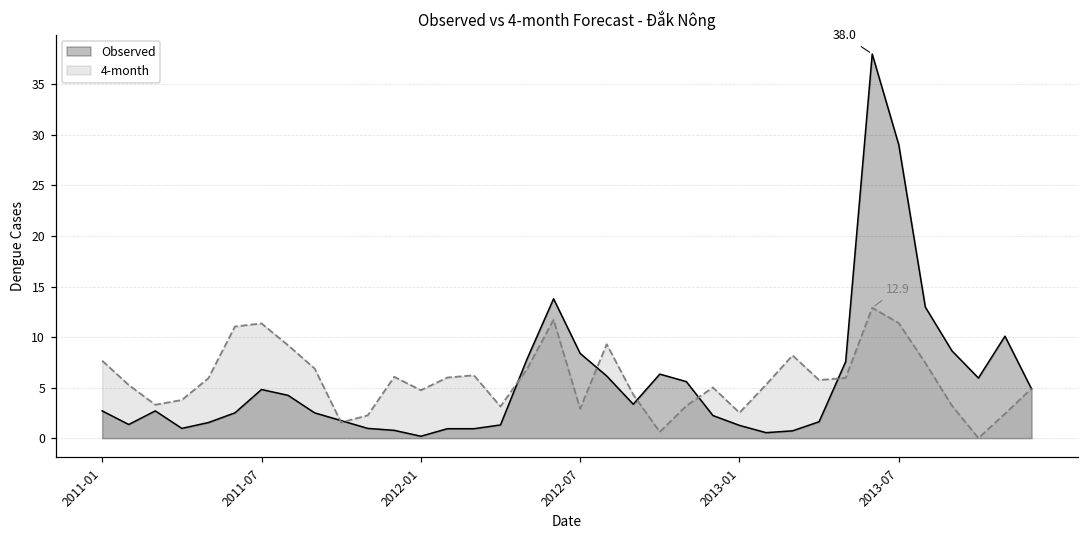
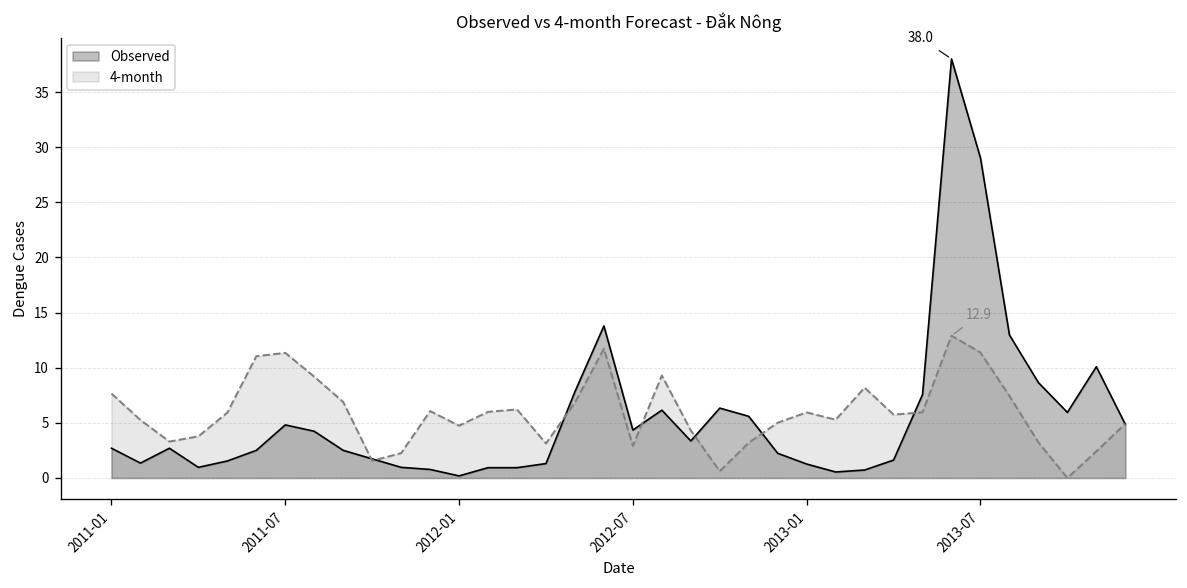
Observed, 2012-07: 8 -> 4
4-month, 2013-01: 3 -> 6
